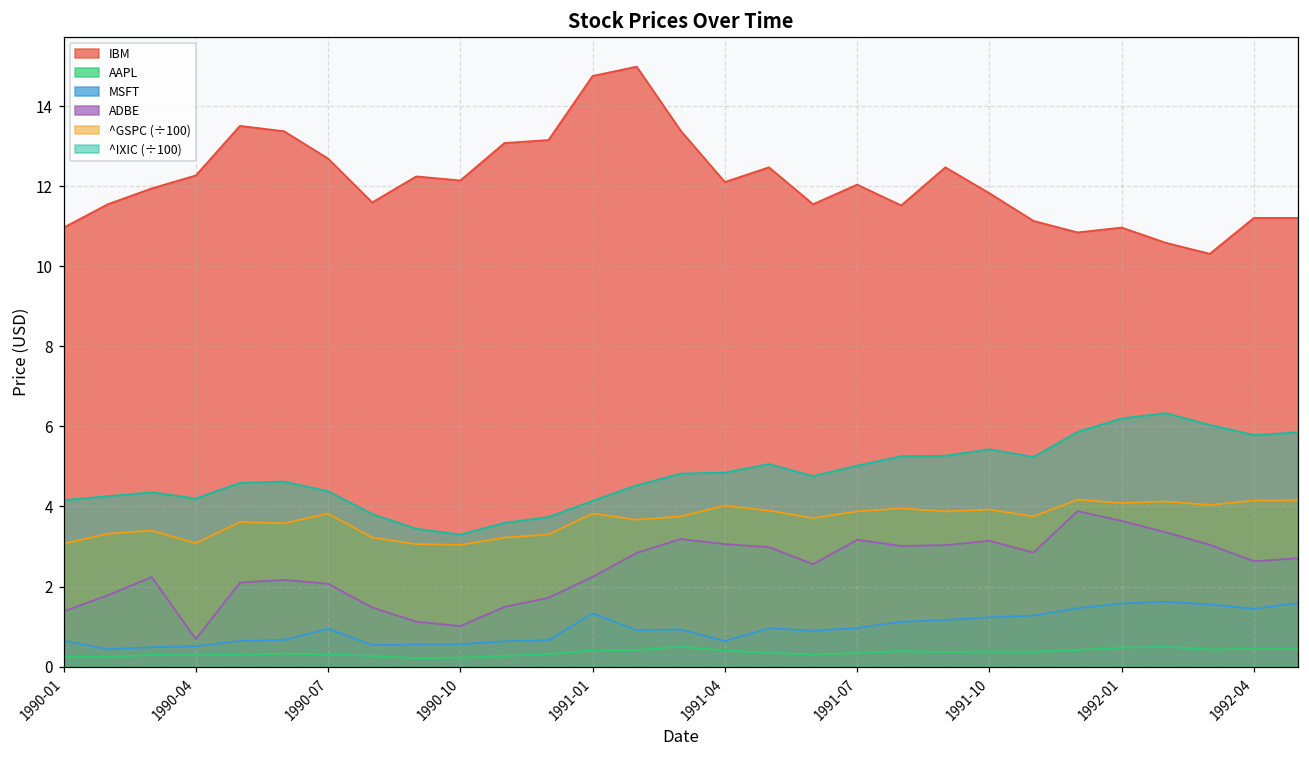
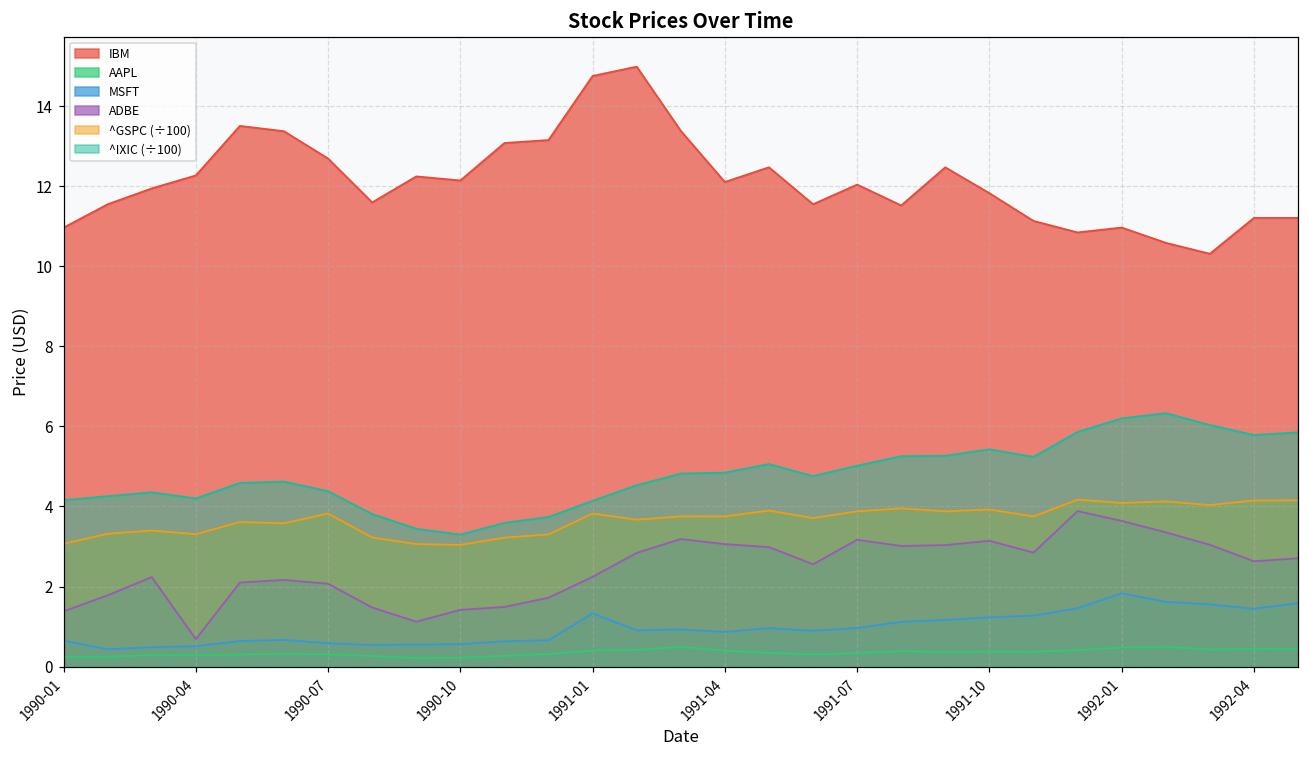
^GSPC (÷100), 1990-04: 3.1 -> 3.3
MSFT, 1990-07: 0.9 -> 0.6
ADBE, 1990-10: 1.0 -> 1.4
MSFT, 1991-04: 0.6 -> 0.9
^GSPC (÷100), 1991-04: 4.0 -> 3.8
MSFT, 1992-01: 1.6 -> 1.8
